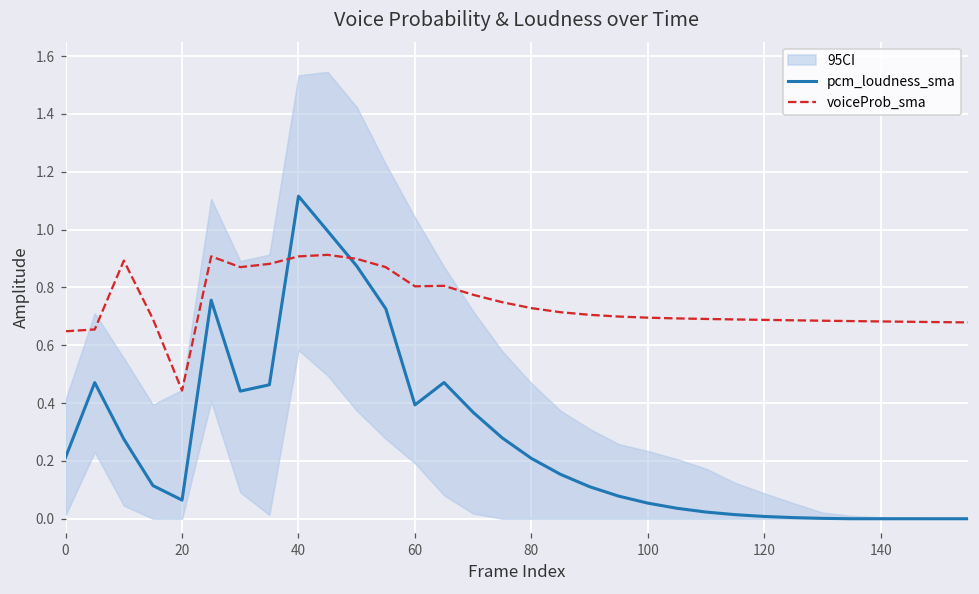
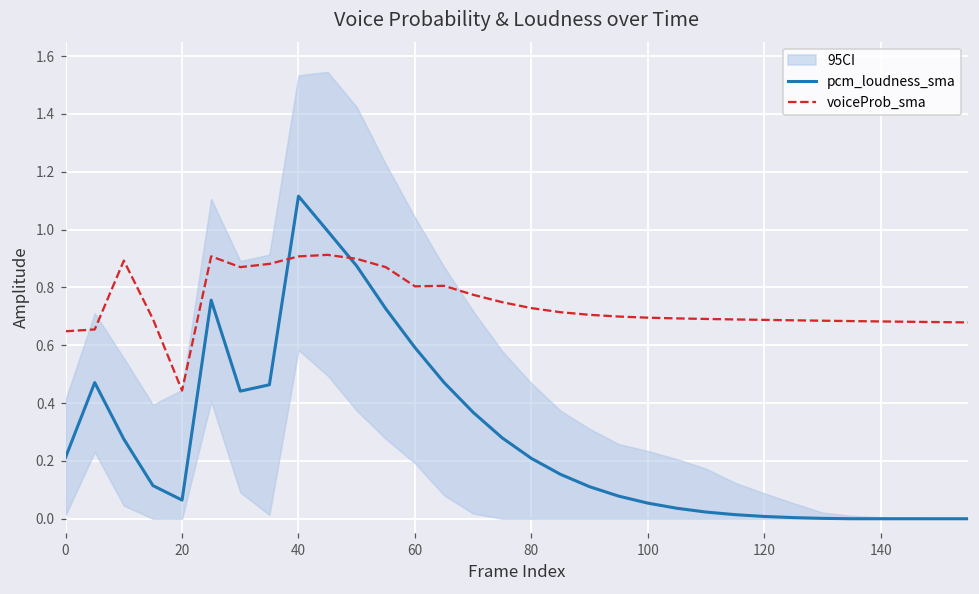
pcm_loudness_sma, 60: 0.39 -> 0.59
